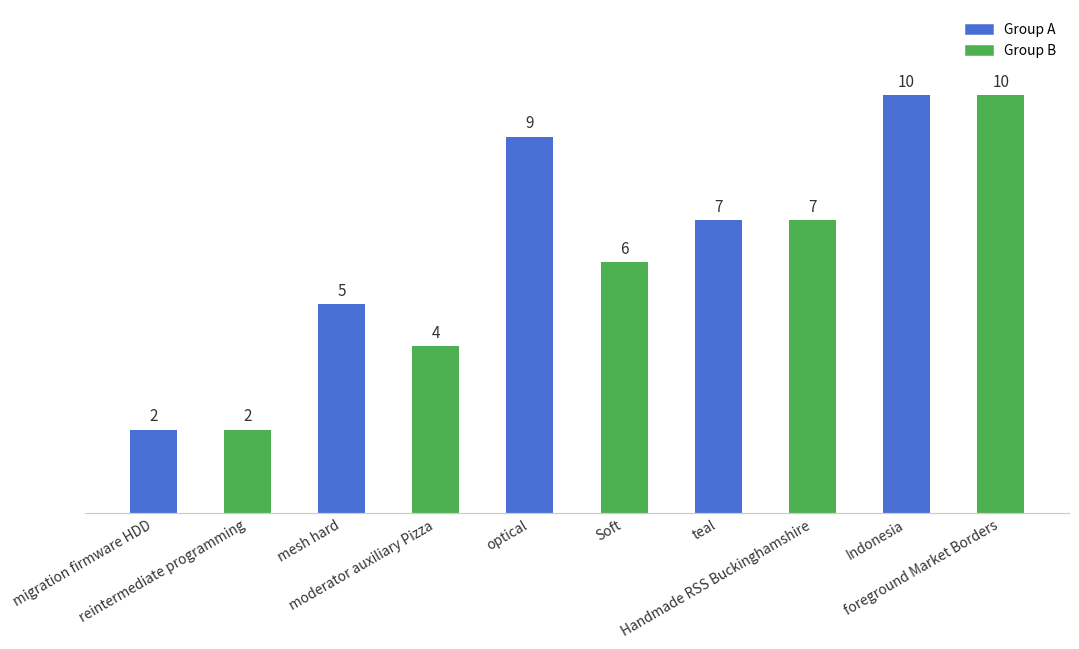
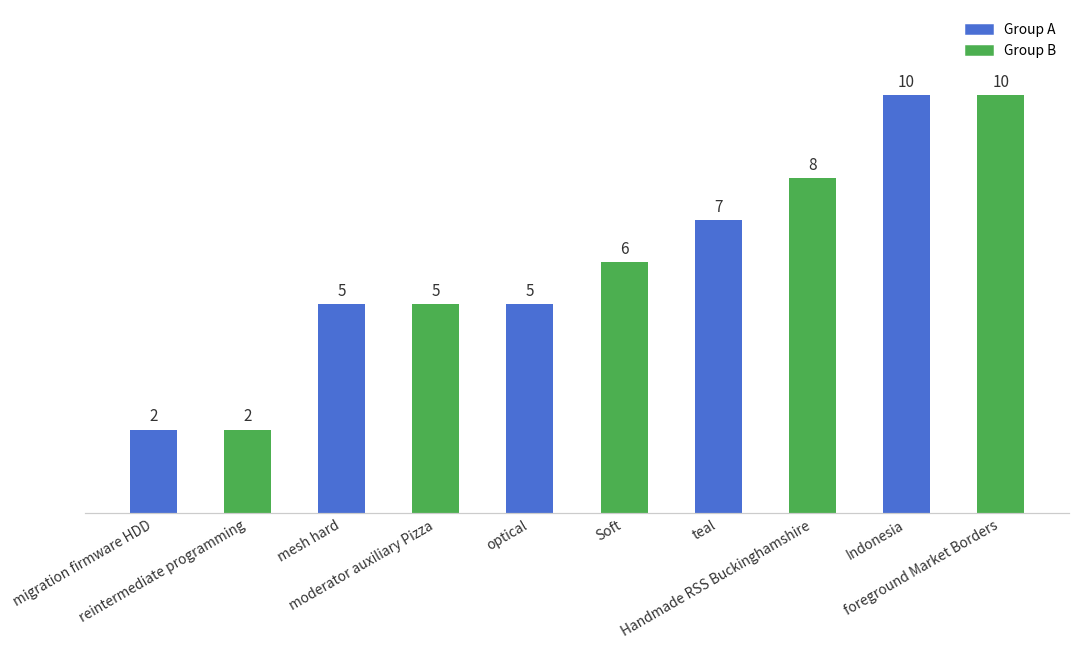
moderator auxiliary Pizza: 4 -> 5
optical: 9 -> 5
Handmade RSS Buckinghamshire: 7 -> 8
